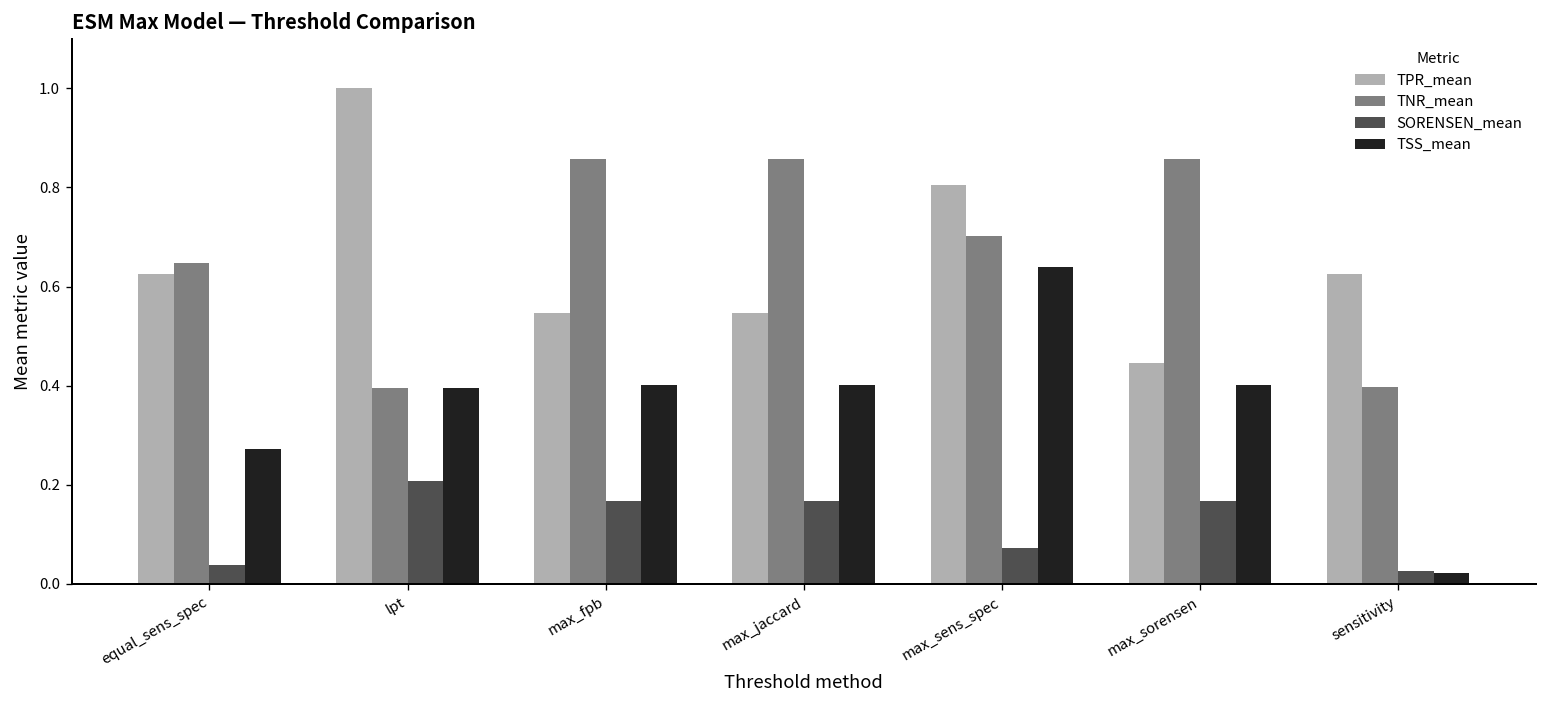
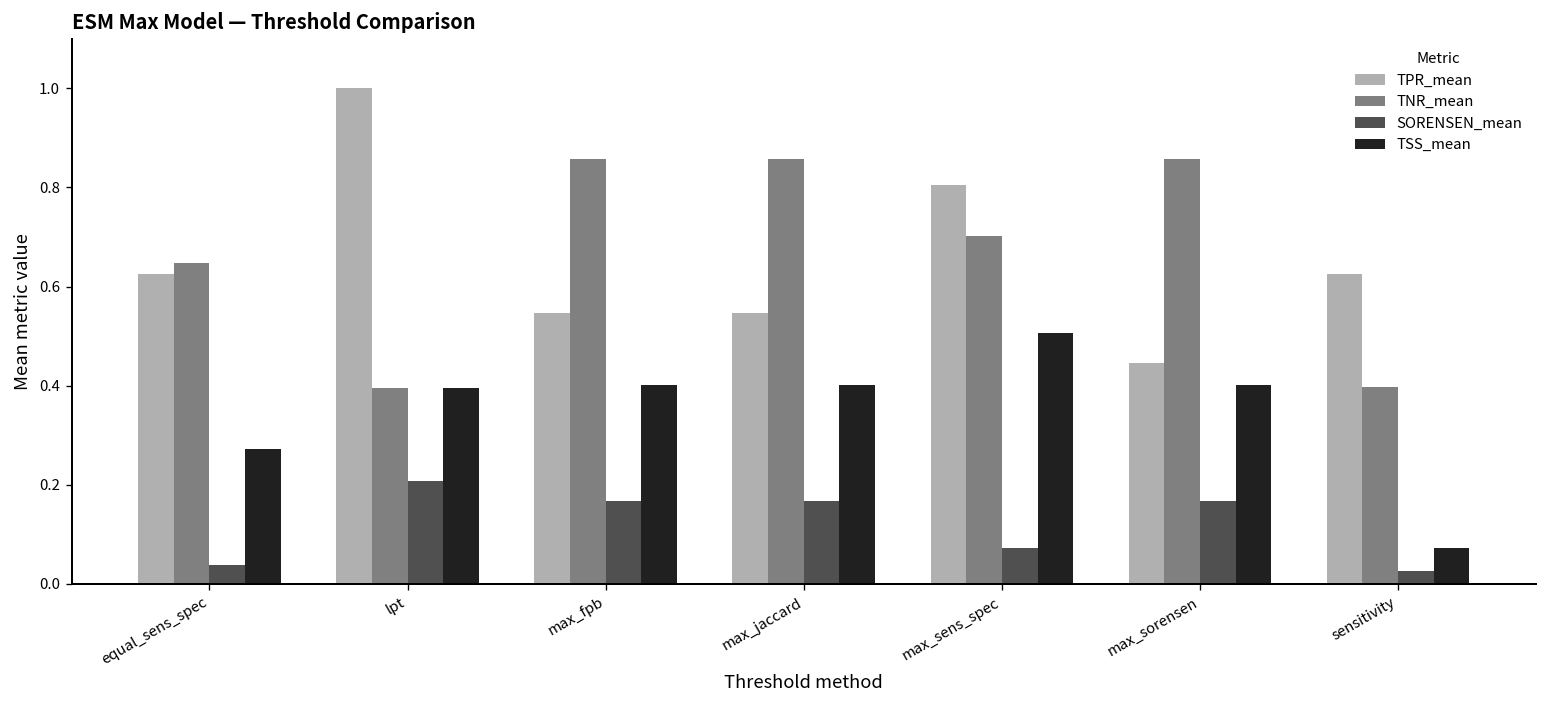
TSS_mean, max_sens_spec: 0.64 -> 0.51
TSS_mean, sensitivity: 0.02 -> 0.07
